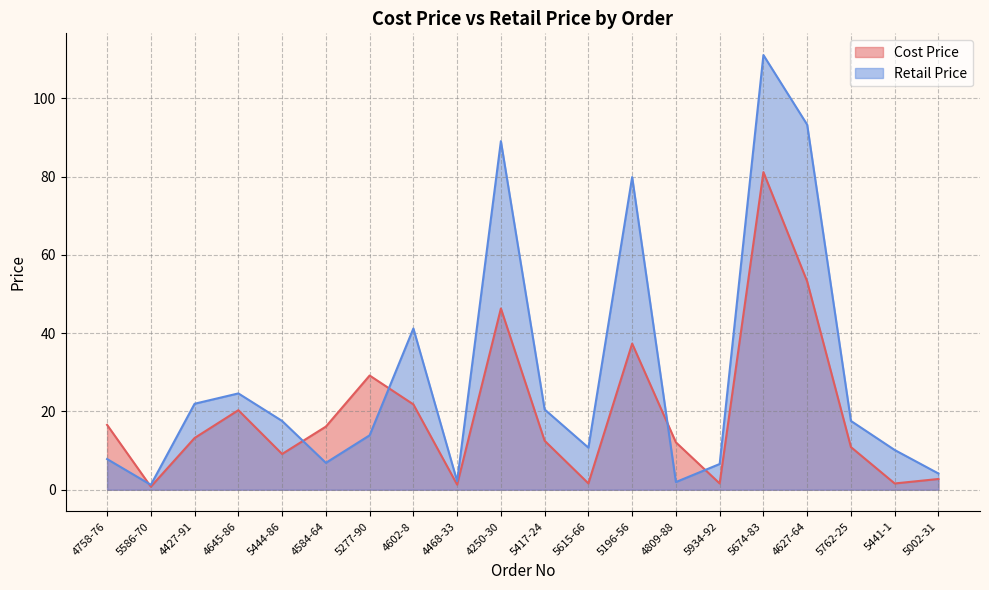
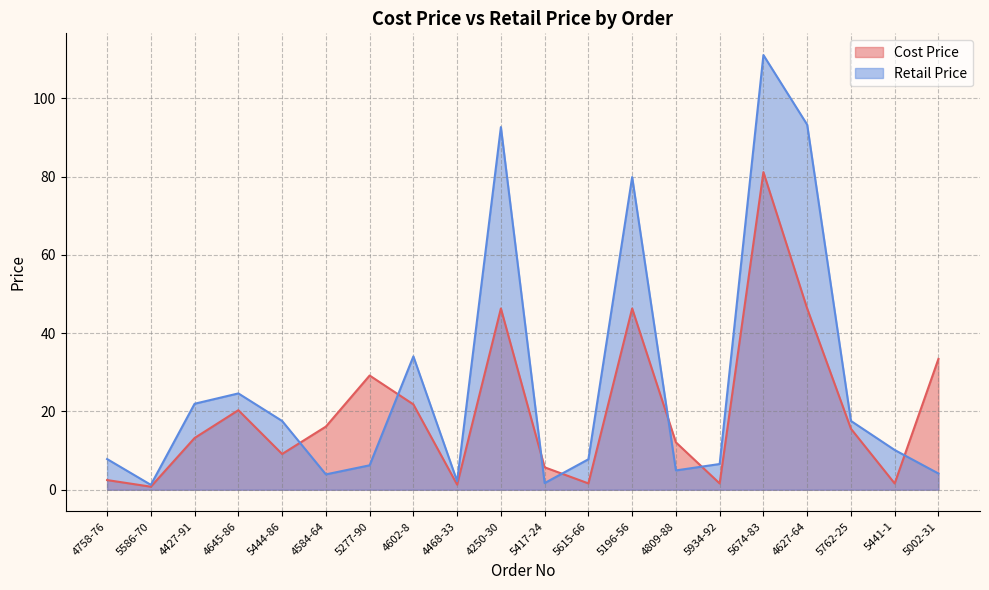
Cost Price, 4758-76: 17 -> 2
Retail Price, 4584-64: 7 -> 4
Retail Price, 5277-90: 14 -> 6
Retail Price, 4602-8: 41 -> 34
Retail Price, 4250-30: 89 -> 93
Cost Price, 5417-24: 13 -> 6
Retail Price, 5417-24: 21 -> 2
Retail Price, 5615-66: 11 -> 8
Cost Price, 5196-56: 37 -> 46
Retail Price, 4809-88: 2 -> 5
Cost Price, 4627-64: 53 -> 46
Cost Price, 5762-25: 11 -> 16
Cost Price, 5002-31: 3 -> 33
